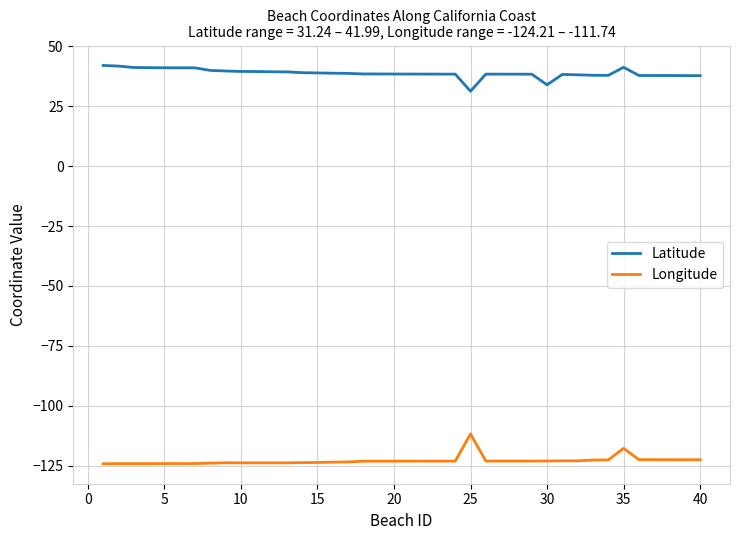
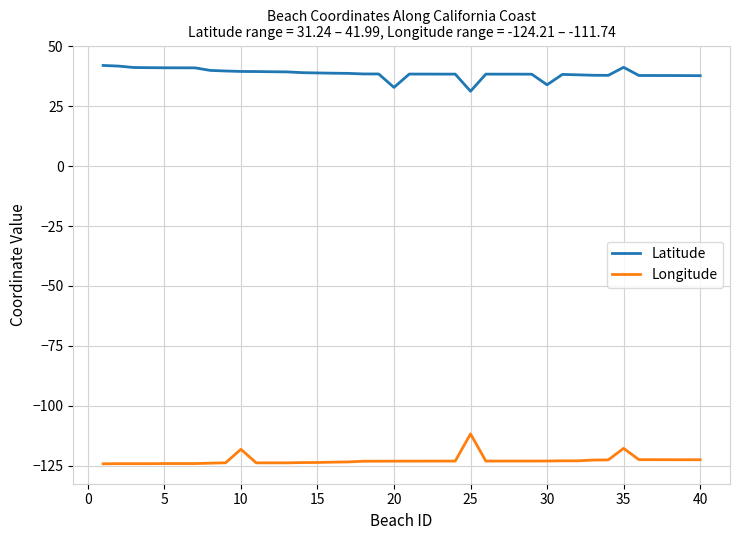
Longitude, 10: -124 -> -118
Latitude, 20: 38 -> 33
